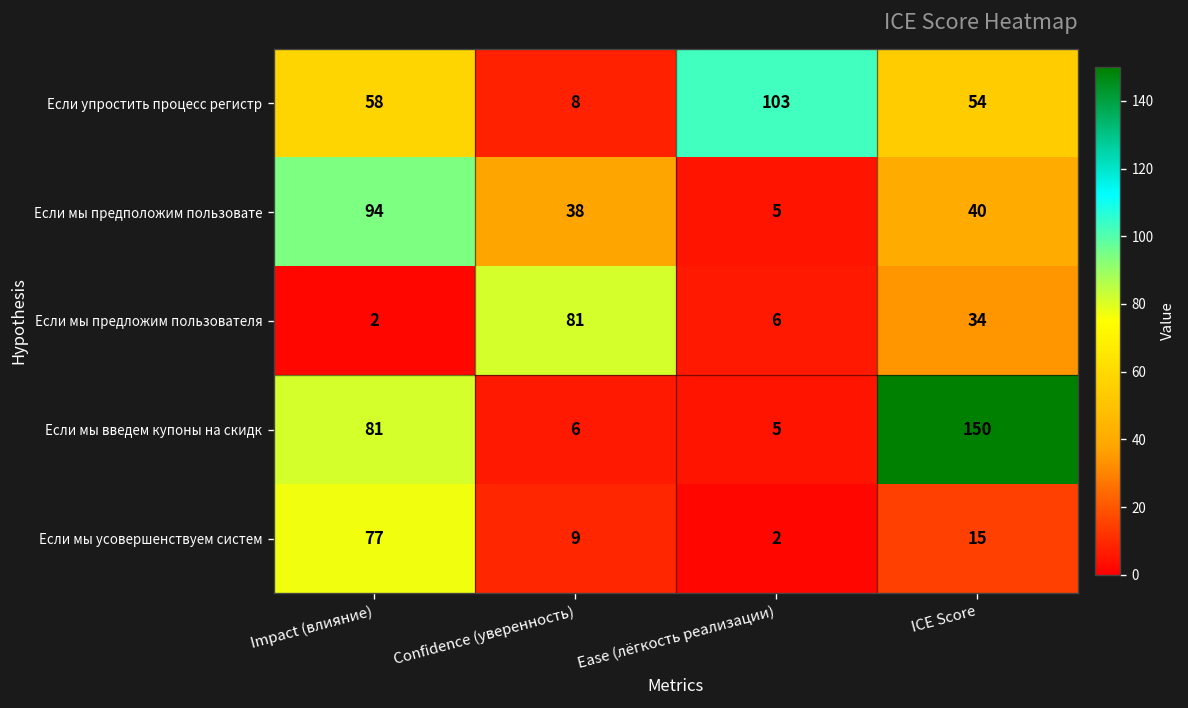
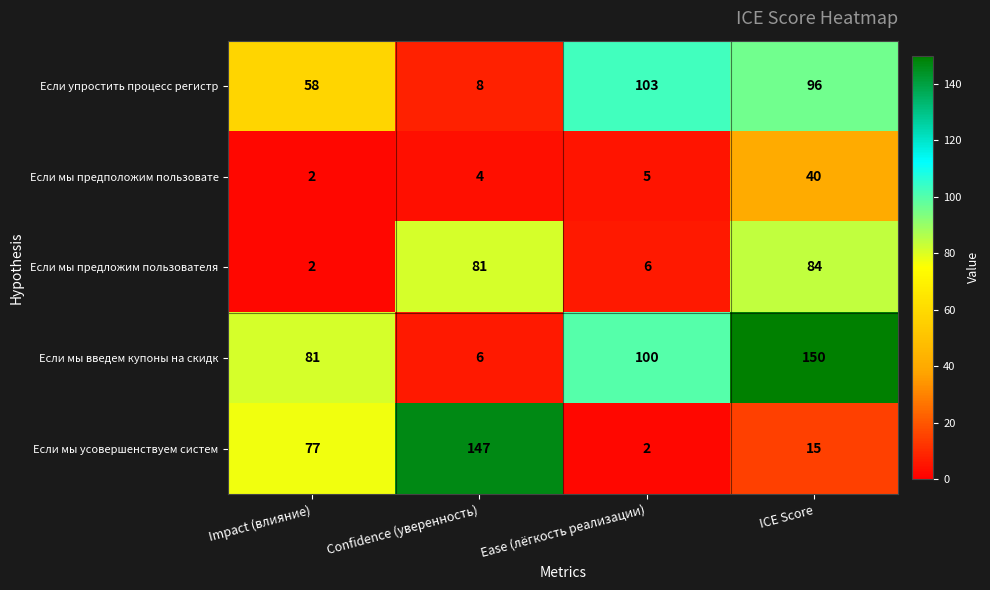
Если упростить процесс регистр, ICE Score: 54 -> 96
Если мы предположим пользовате, Impact (влияние): 94 -> 2
Если мы предположим пользовате, Confidence (уверенность): 38 -> 4
Если мы предложим пользователя, ICE Score: 34 -> 84
Если мы введем купоны на скидк, Ease (лёгкость реализации): 5 -> 100
Если мы усовершенствуем систем, Confidence (уверенность): 9 -> 147
